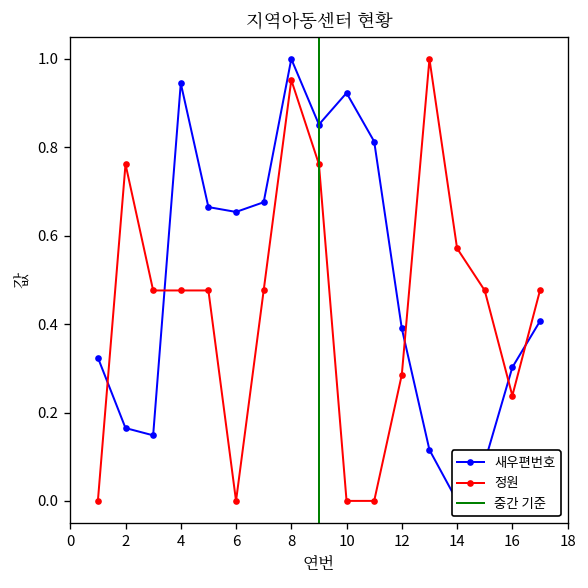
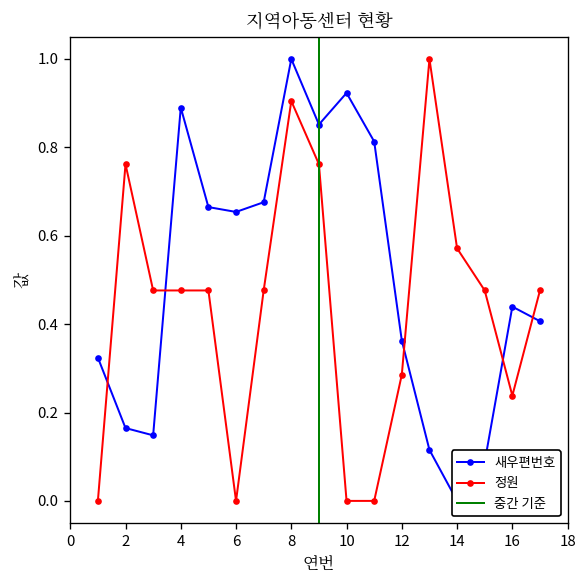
새우편번호, 4: 0.95 -> 0.89
정원, 8: 0.95 -> 0.90
새우편번호, 12: 0.39 -> 0.36
새우편번호, 16: 0.30 -> 0.44
